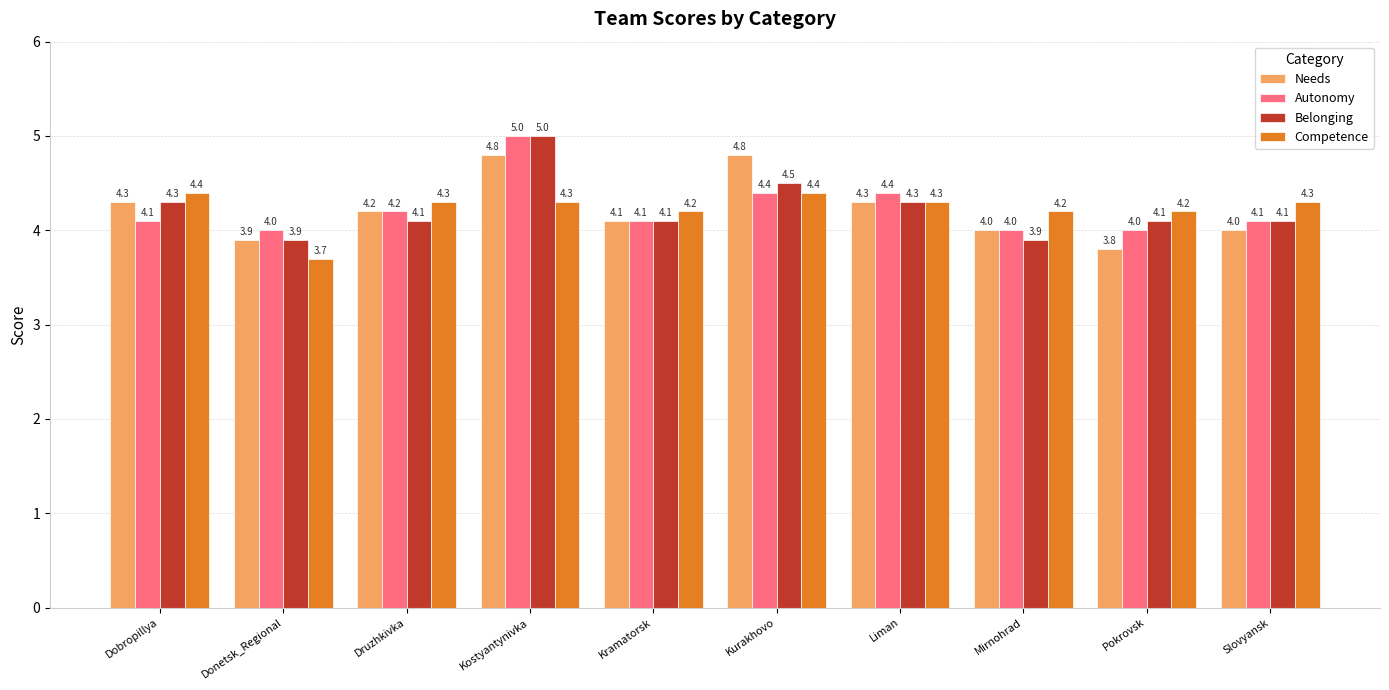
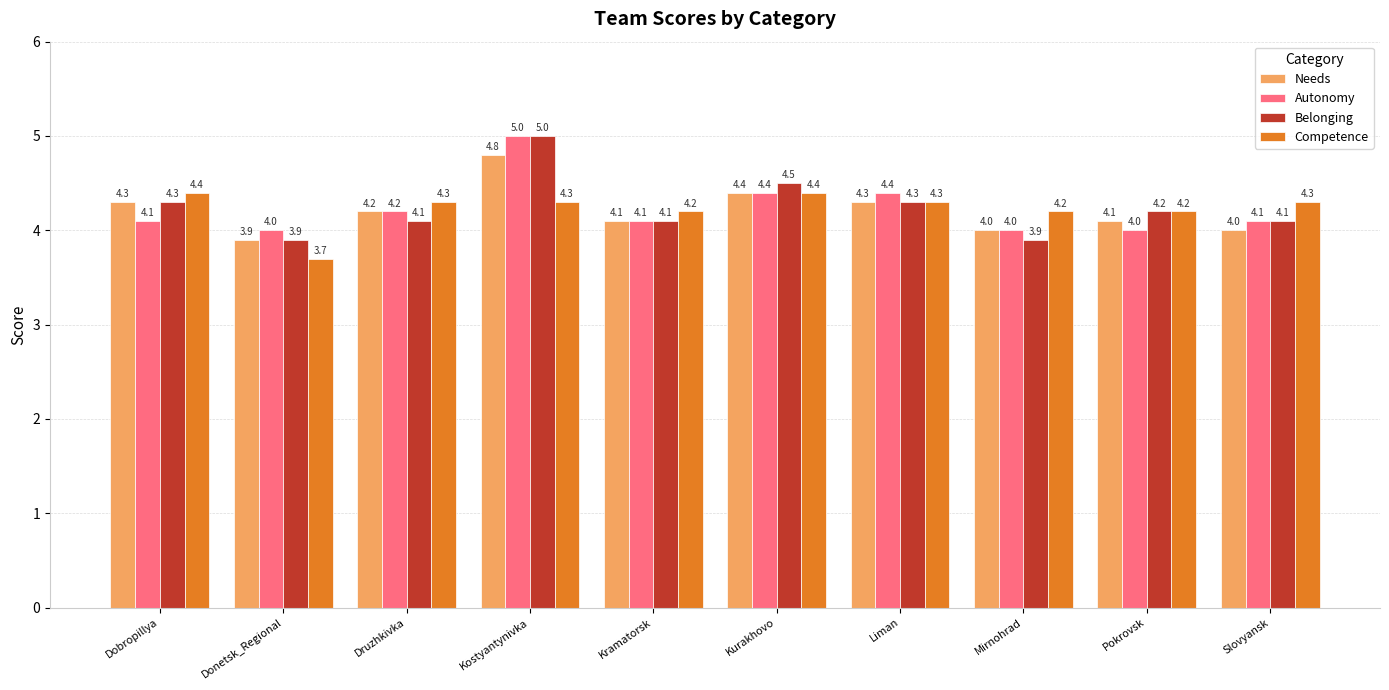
Needs, Kurakhovo: 4.8 -> 4.4
Needs, Pokrovsk: 3.8 -> 4.1
Belonging, Pokrovsk: 4.1 -> 4.2
